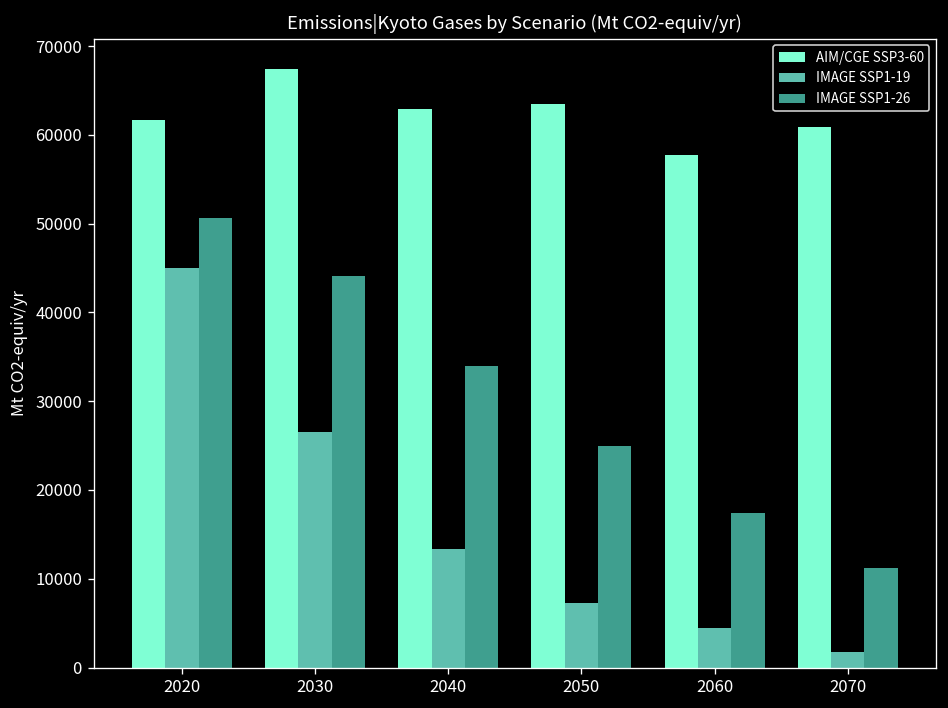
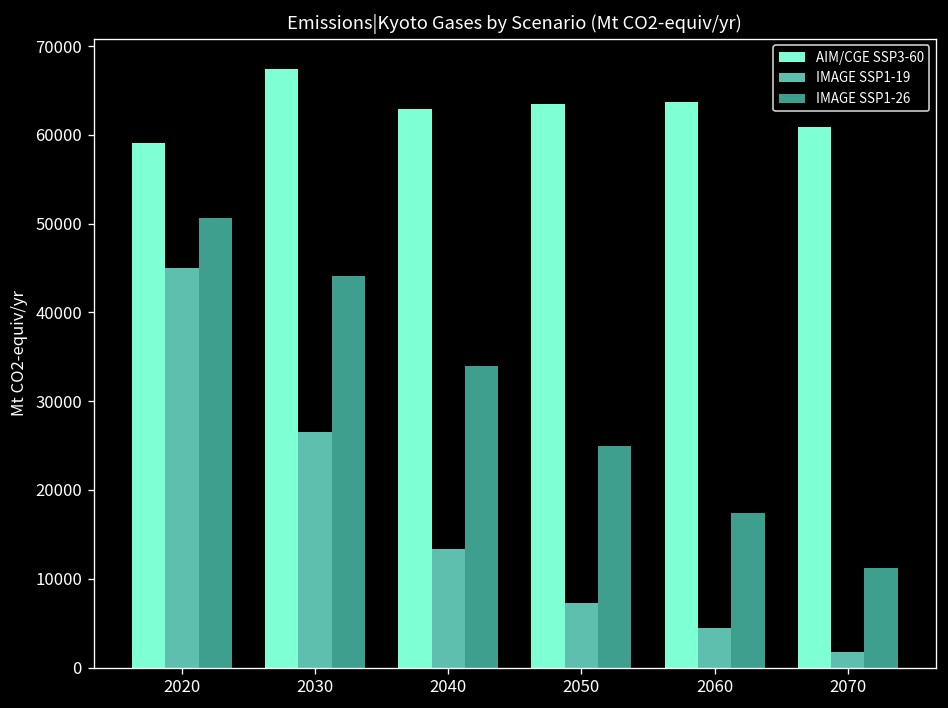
AIM/CGE SSP3-60, 2020: 62000 -> 59000
AIM/CGE SSP3-60, 2060: 58000 -> 64000
